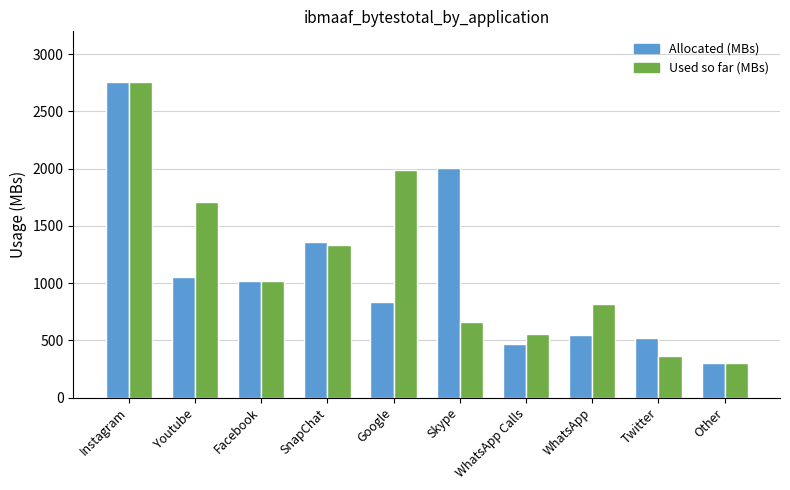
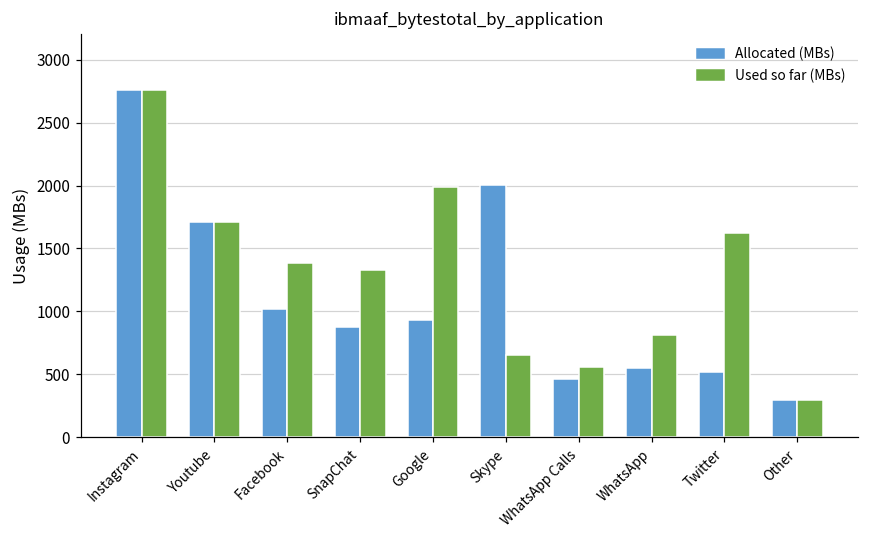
Allocated (MBs), Youtube: 1050 -> 1710
Used so far (MBs), Facebook: 1020 -> 1380
Allocated (MBs), SnapChat: 1360 -> 880
Allocated (MBs), Google: 840 -> 930
Used so far (MBs), Twitter: 370 -> 1620
